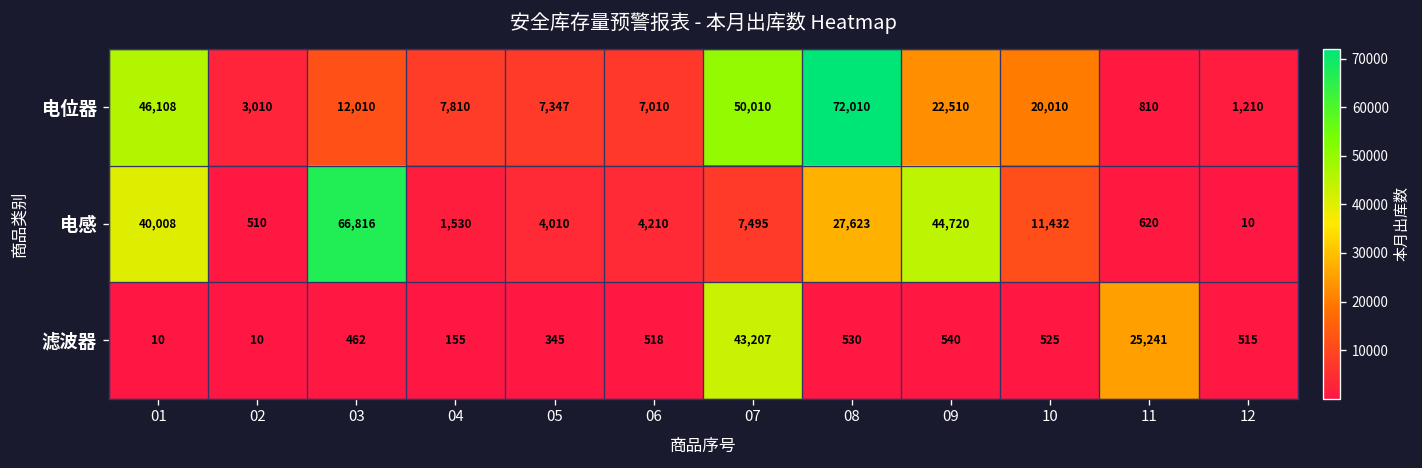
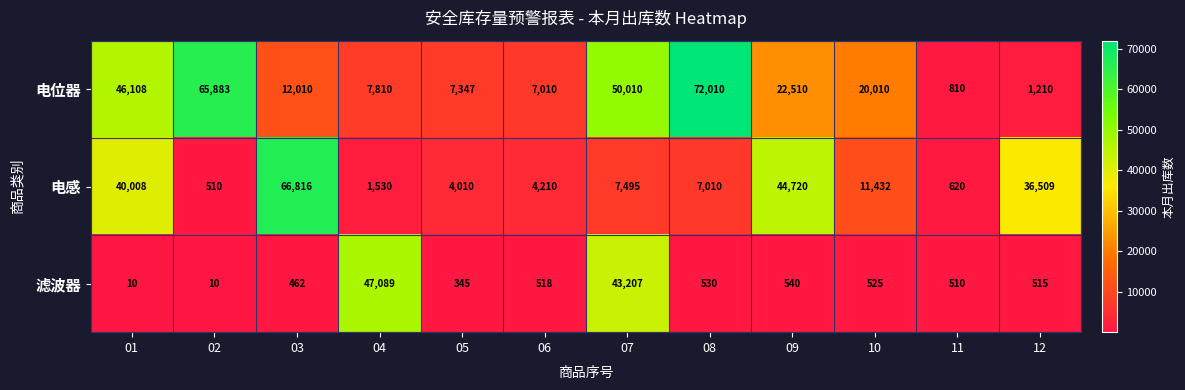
电位器, 02: 3,010 -> 65,883
电感, 08: 27,623 -> 7,010
电感, 12: 10 -> 36,509
滤波器, 04: 155 -> 47,089
滤波器, 11: 25,241 -> 510
